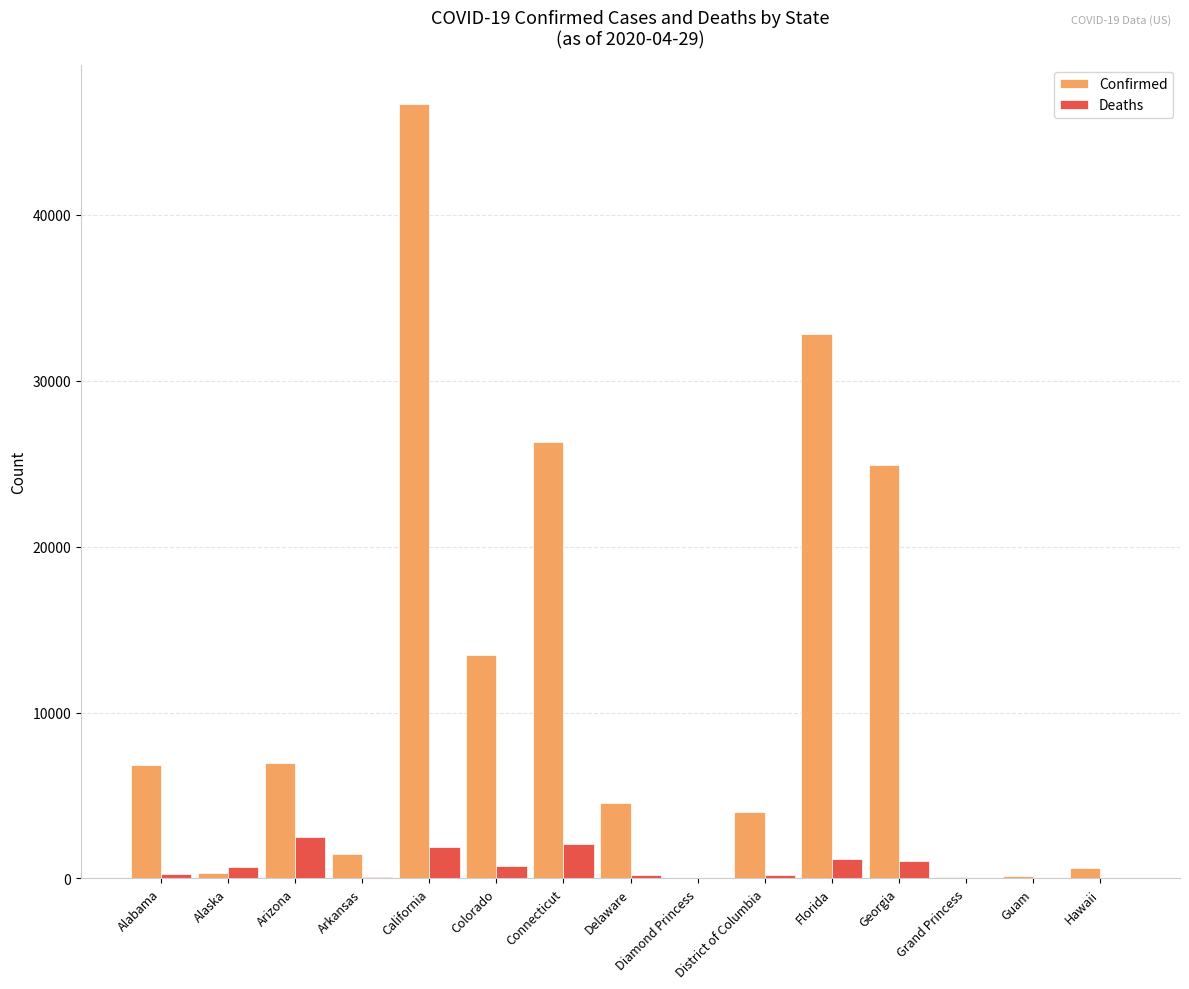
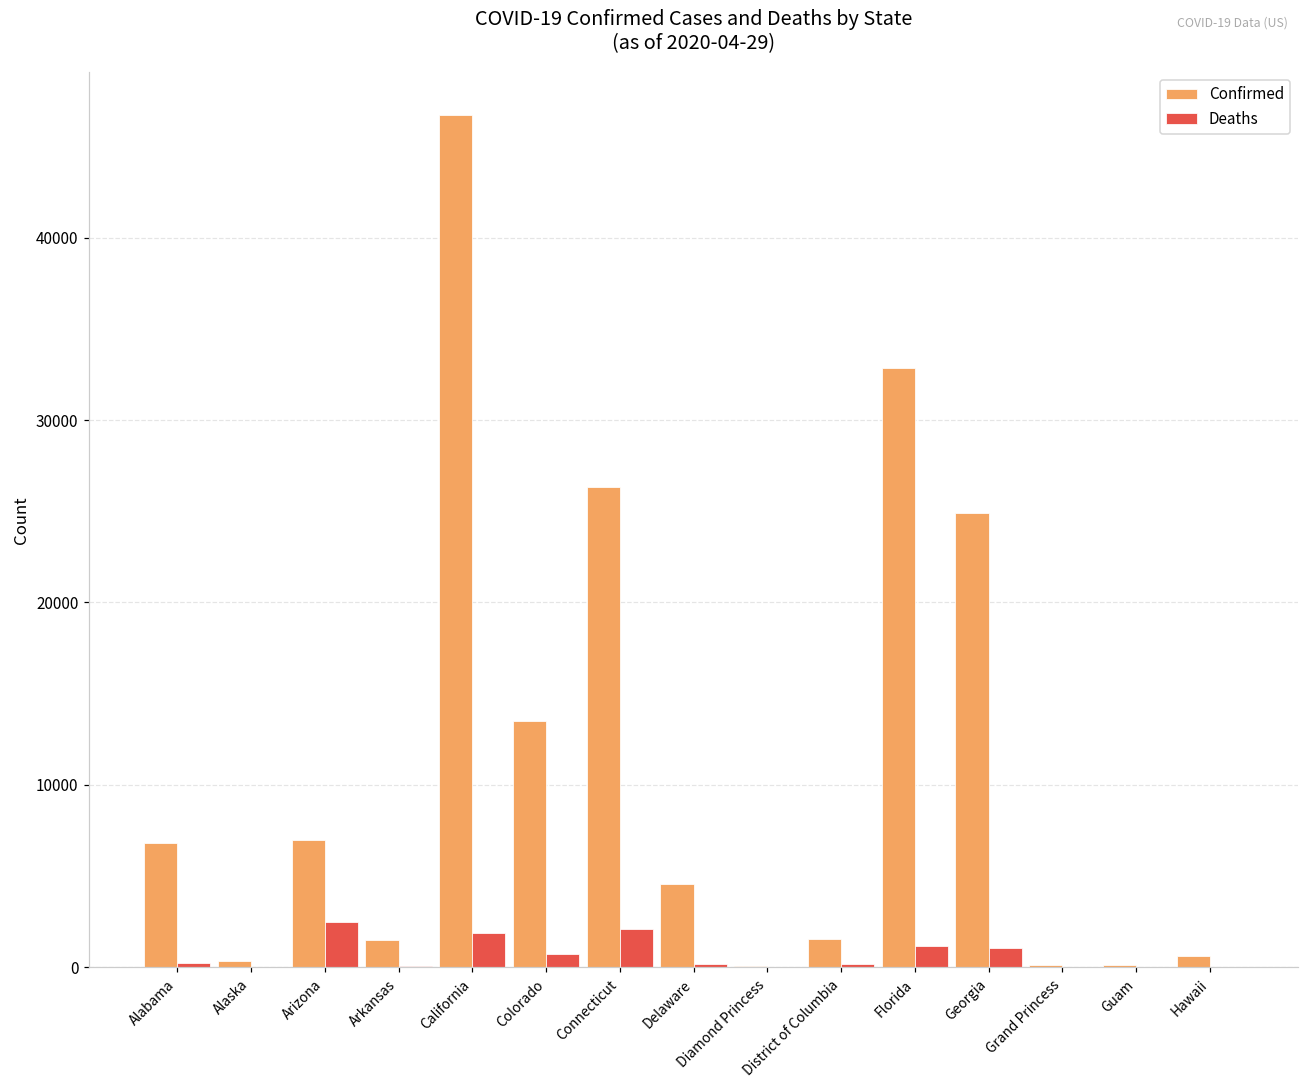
Deaths, Alaska: 700 -> 0
Confirmed, District of Columbia: 4000 -> 1500
